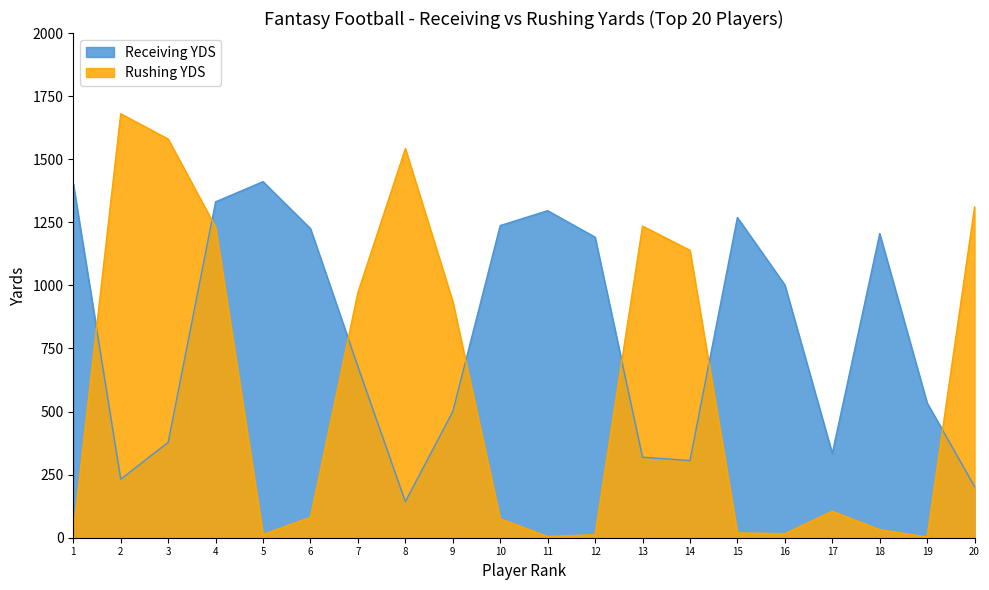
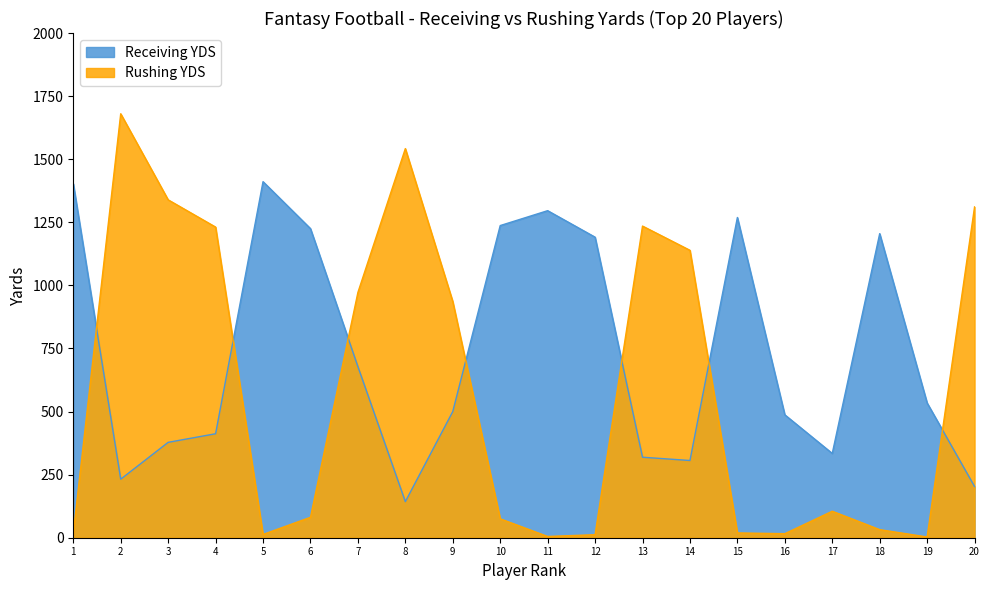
Rushing YDS, 3: 1580 -> 1340
Receiving YDS, 4: 1330 -> 410
Receiving YDS, 16: 1000 -> 490
